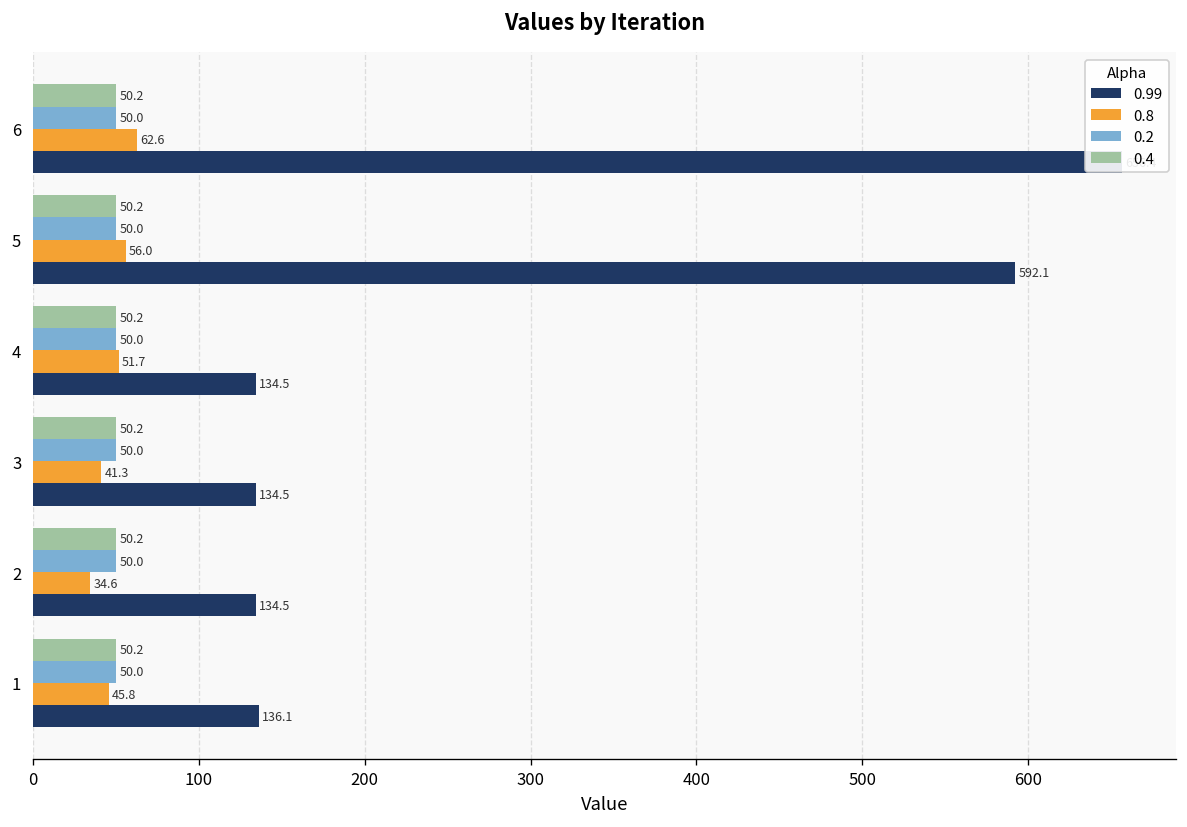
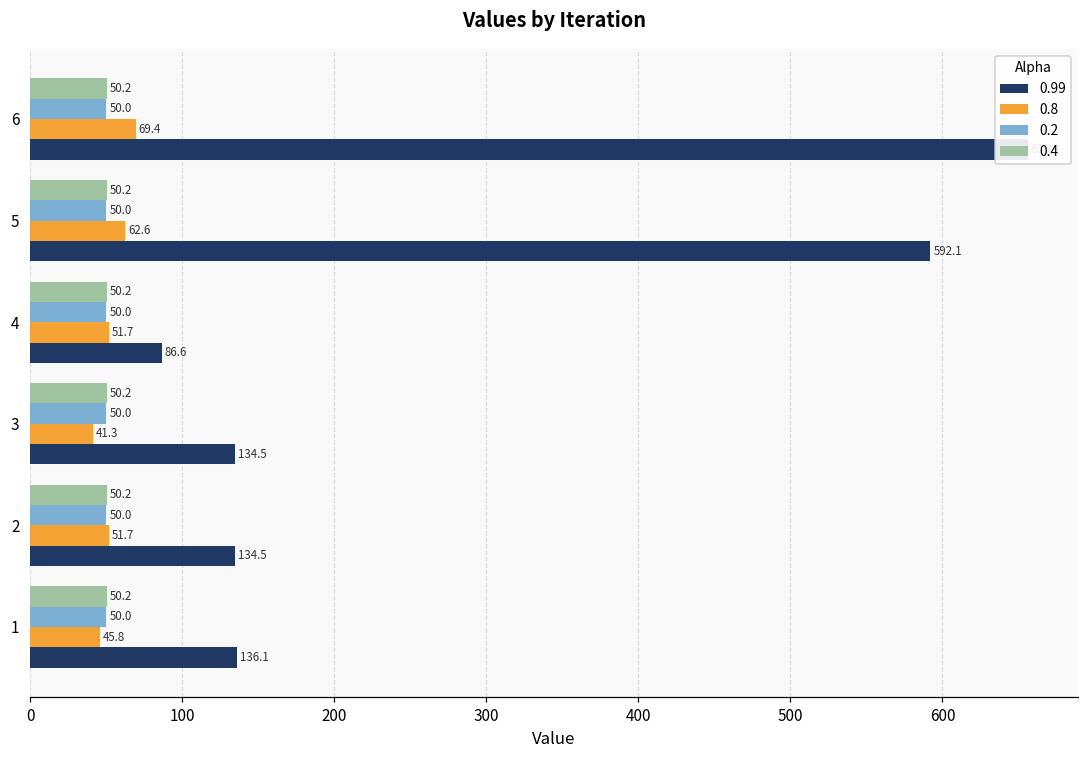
0.8, 6: 62.6 -> 69.4
0.8, 5: 56.0 -> 62.6
0.99, 4: 134.5 -> 86.6
0.8, 2: 34.6 -> 51.7
